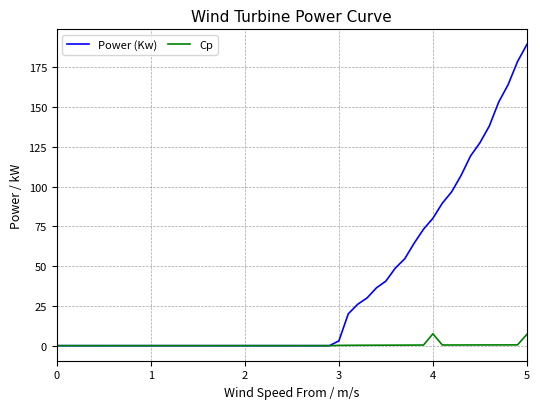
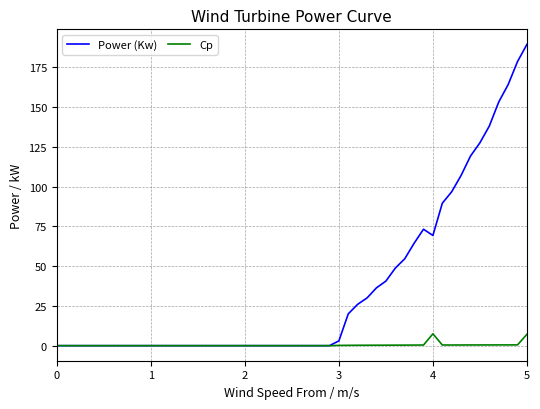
Power (Kw), 4: 80 -> 69
